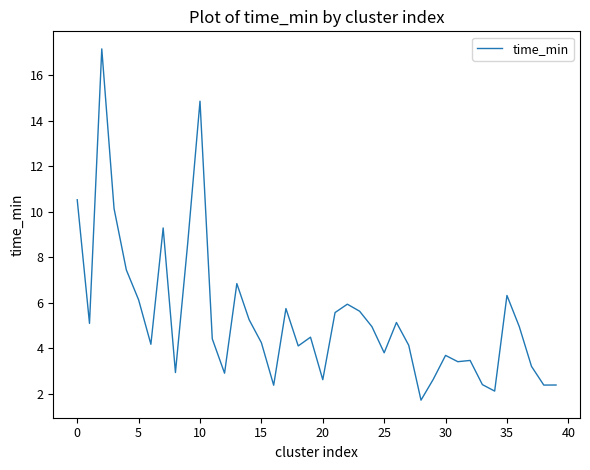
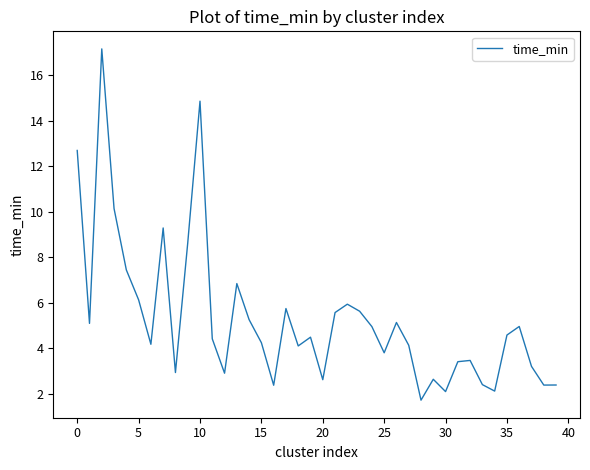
0: 10.5 -> 12.7
30: 3.7 -> 2.1
35: 6.3 -> 4.6
